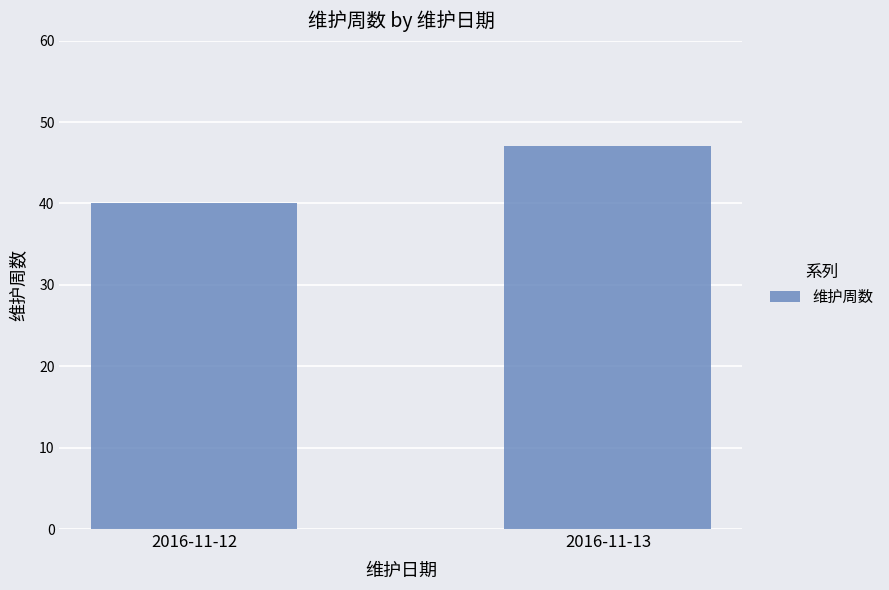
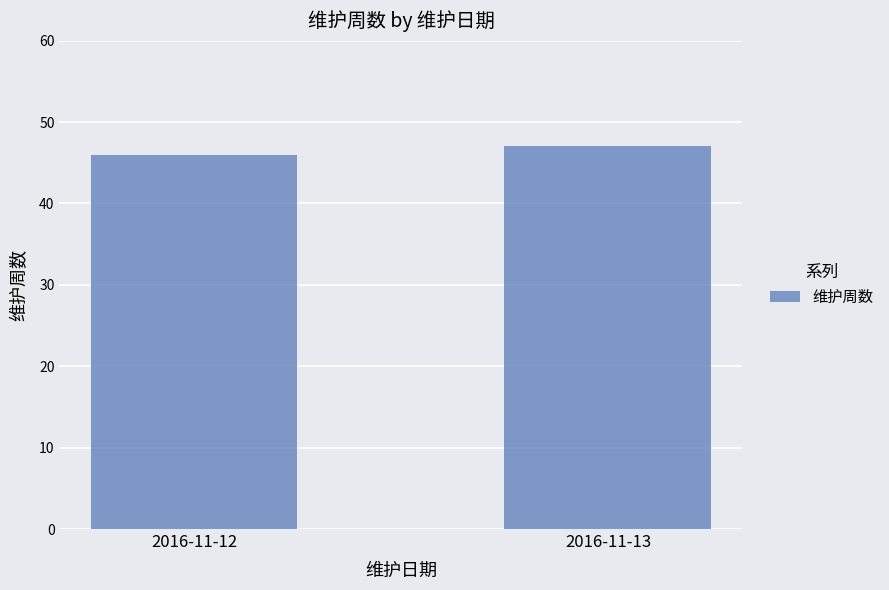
2016-11-12: 40 -> 46
